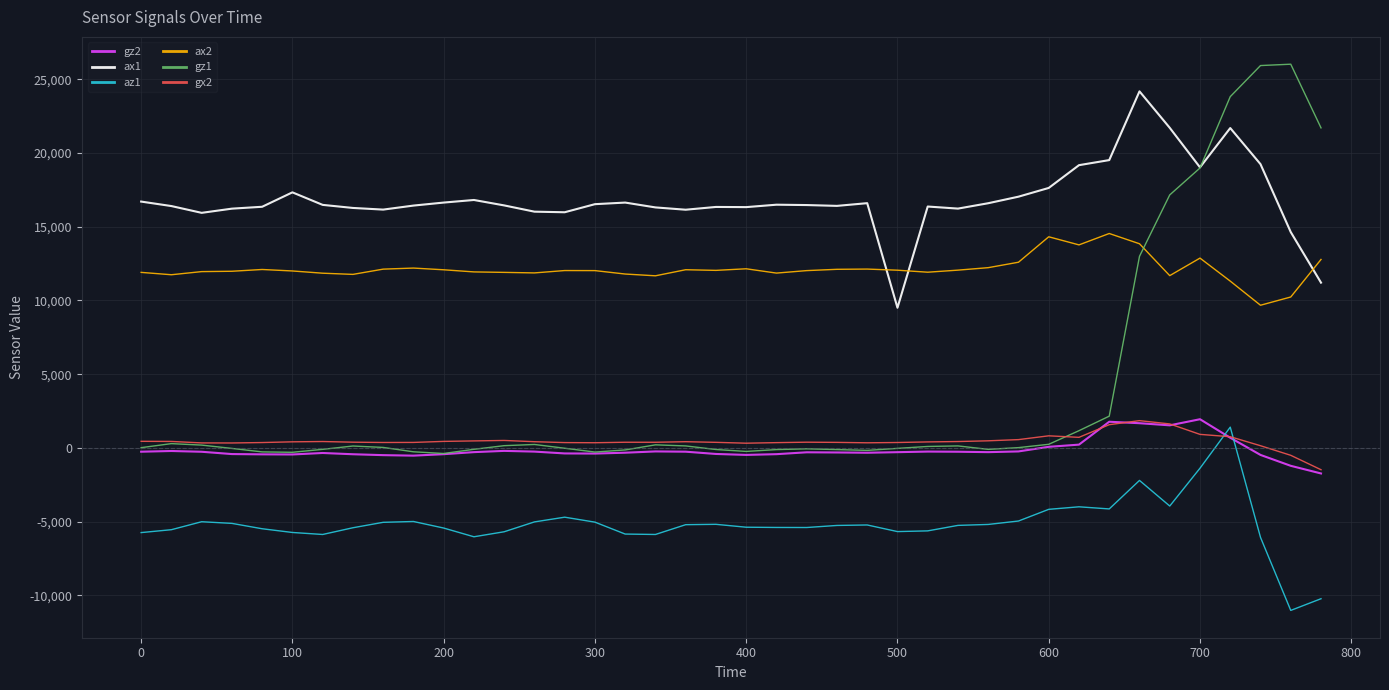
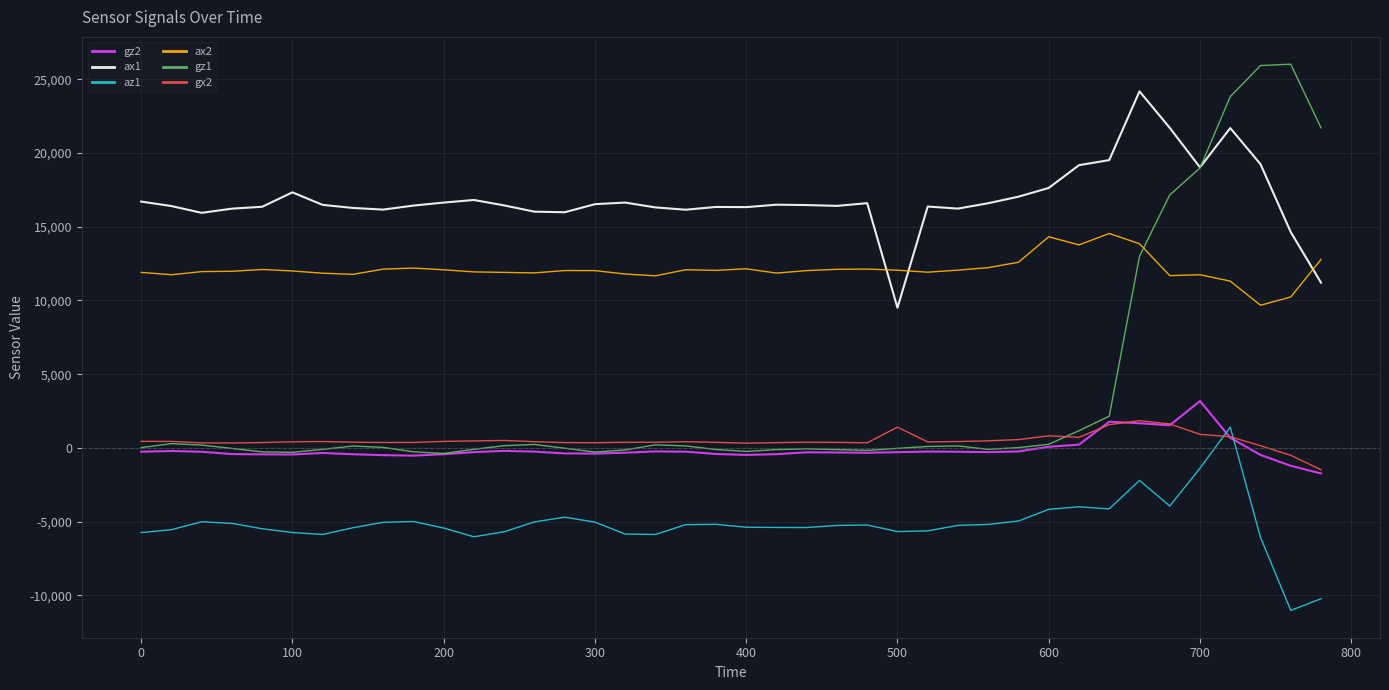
gx2, 500: 400 -> 1,400
gz2, 700: 1,900 -> 3,200
ax2, 700: 12,900 -> 11,700
